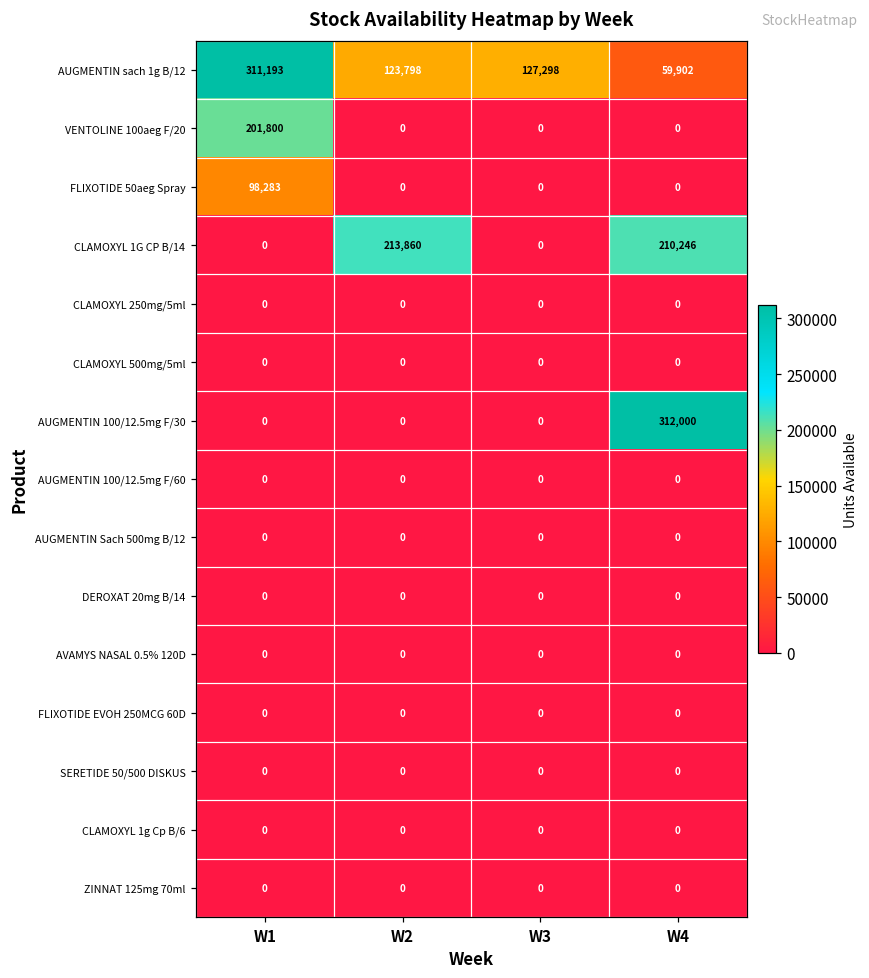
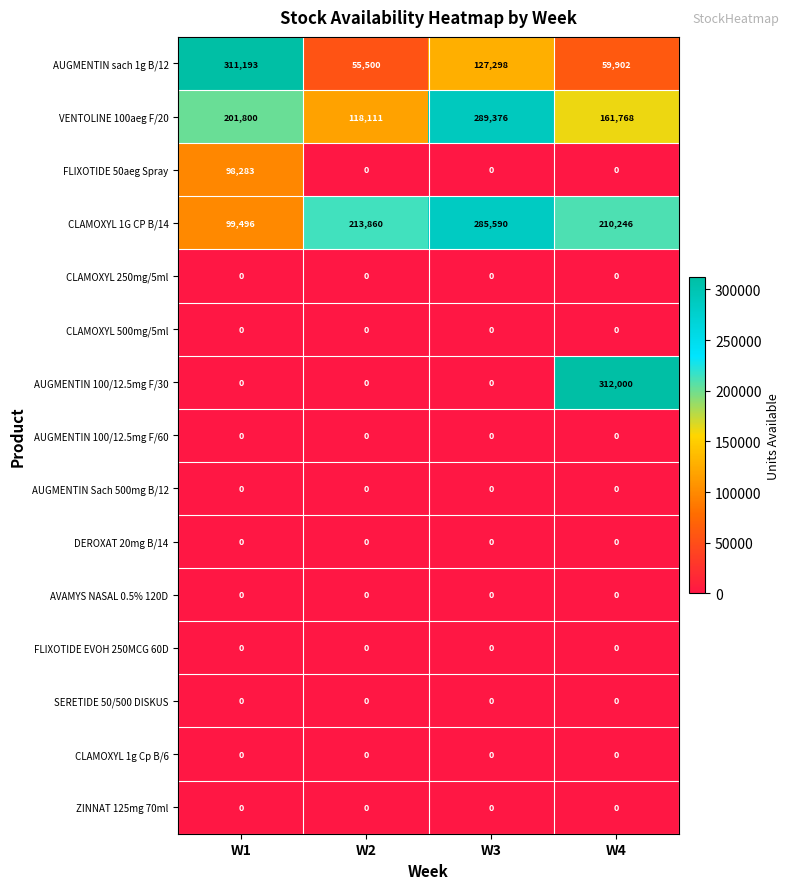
AUGMENTIN sach 1g B/12, W2: 123,798 -> 55,500
VENTOLINE 100aeg F/20, W2: 0 -> 118,111
VENTOLINE 100aeg F/20, W3: 0 -> 289,376
VENTOLINE 100aeg F/20, W4: 0 -> 161,768
CLAMOXYL 1G CP B/14, W1: 0 -> 99,496
CLAMOXYL 1G CP B/14, W3: 0 -> 285,590
